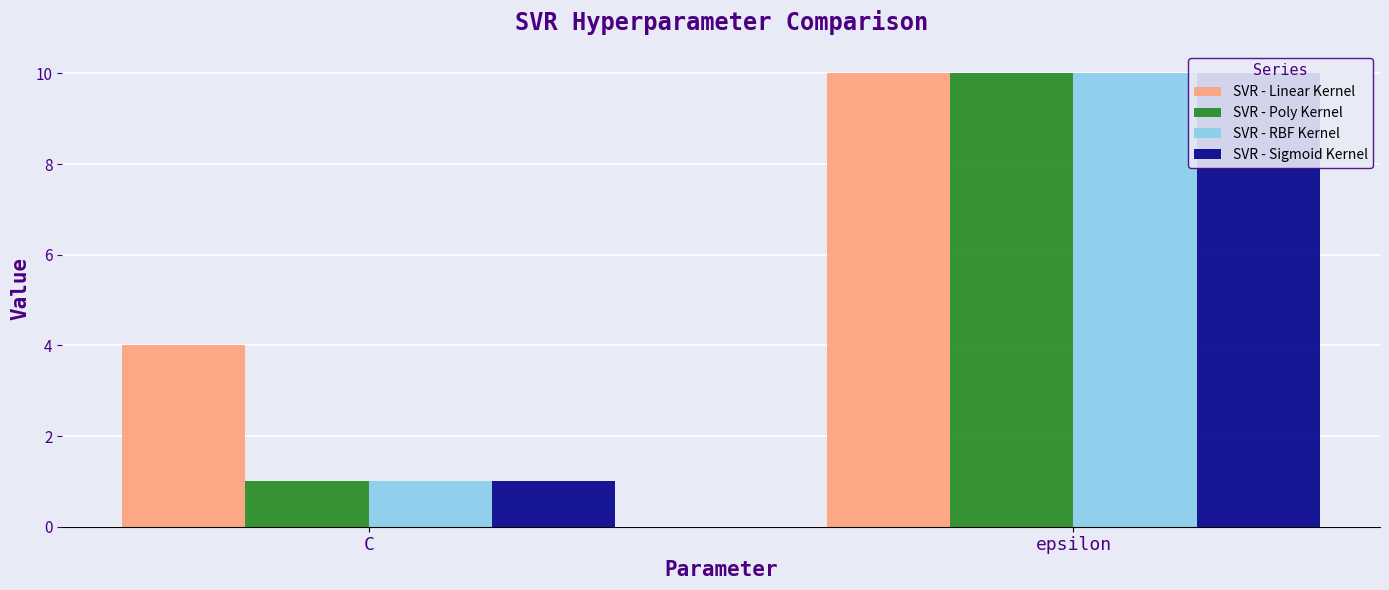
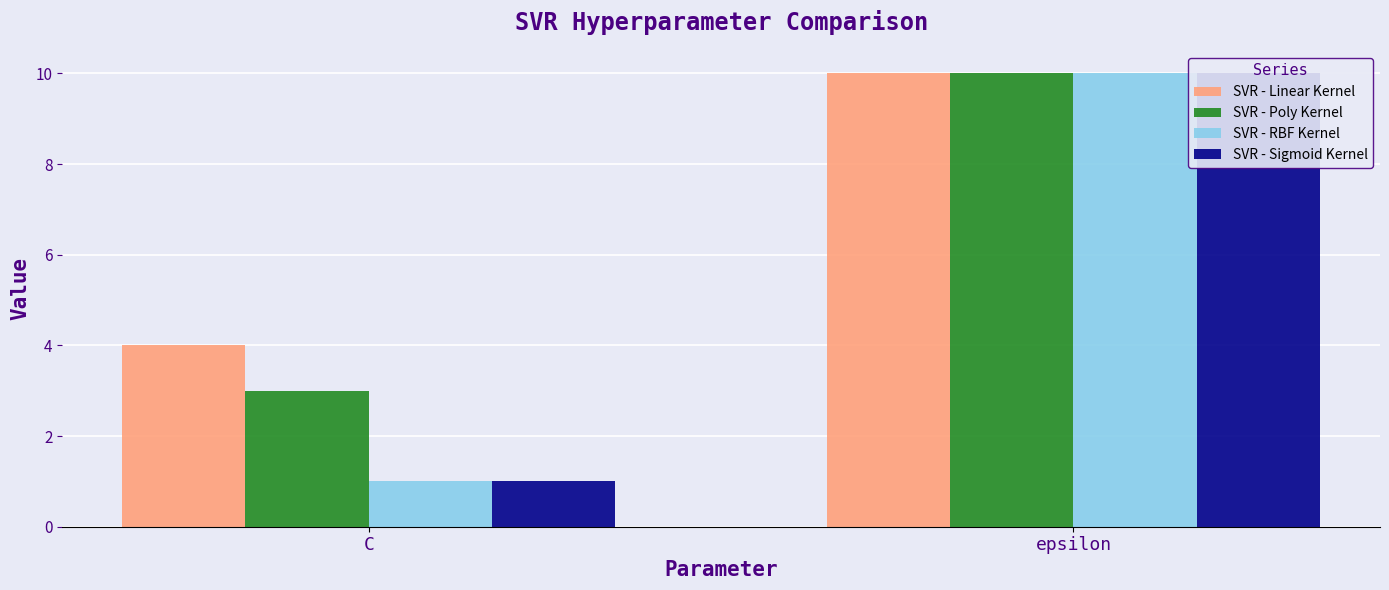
SVR - Poly Kernel, C: 1 -> 3
